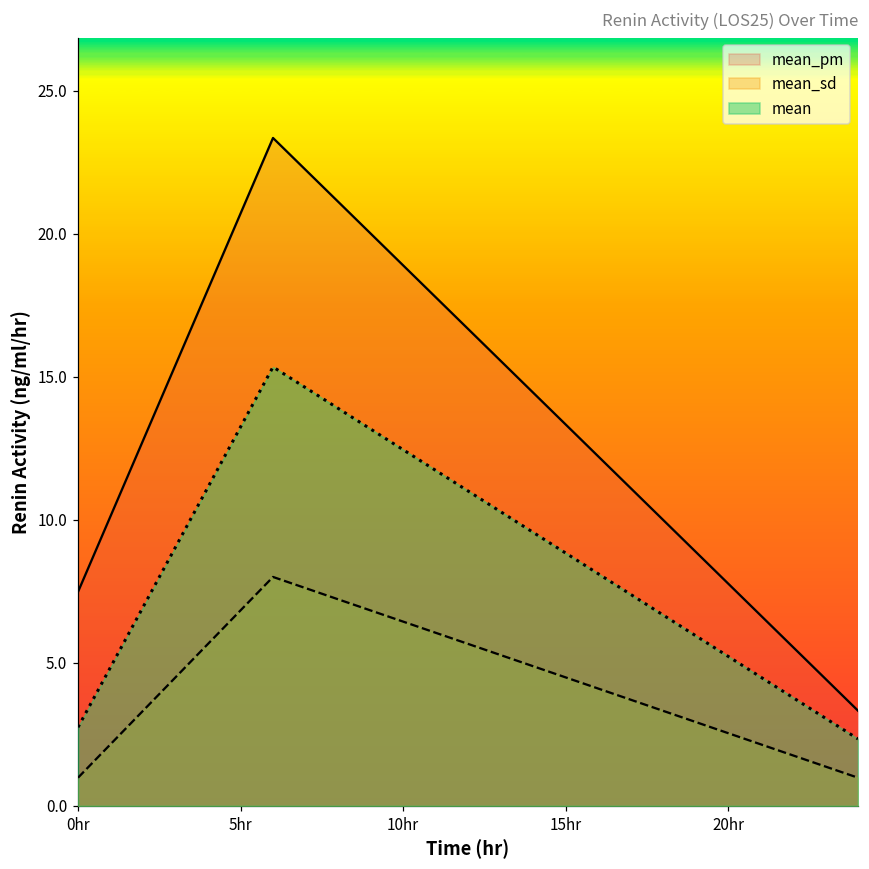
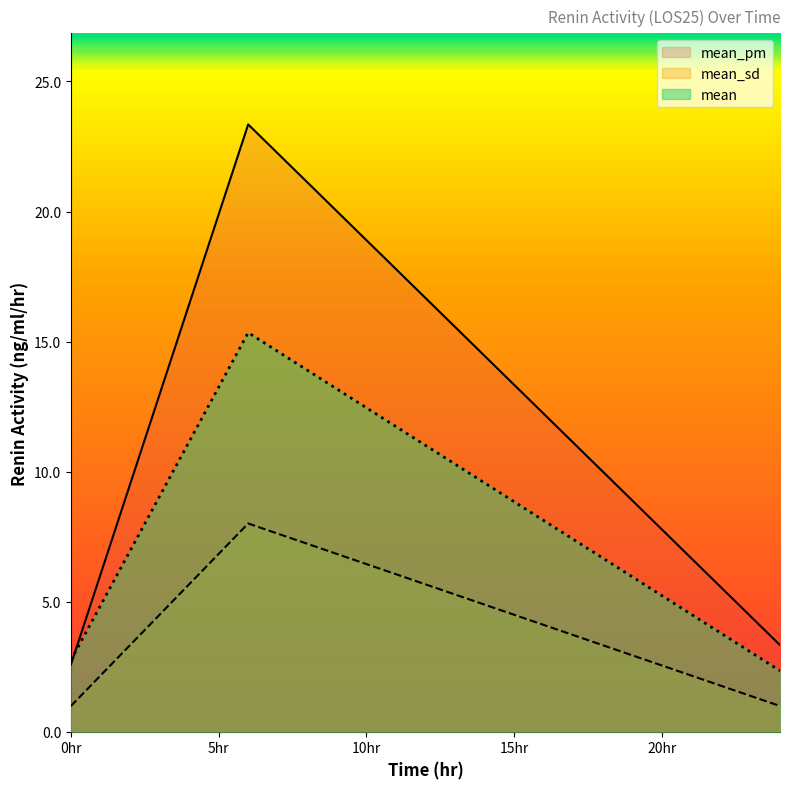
mean_pm, 0hr: 7.5 -> 2.6
